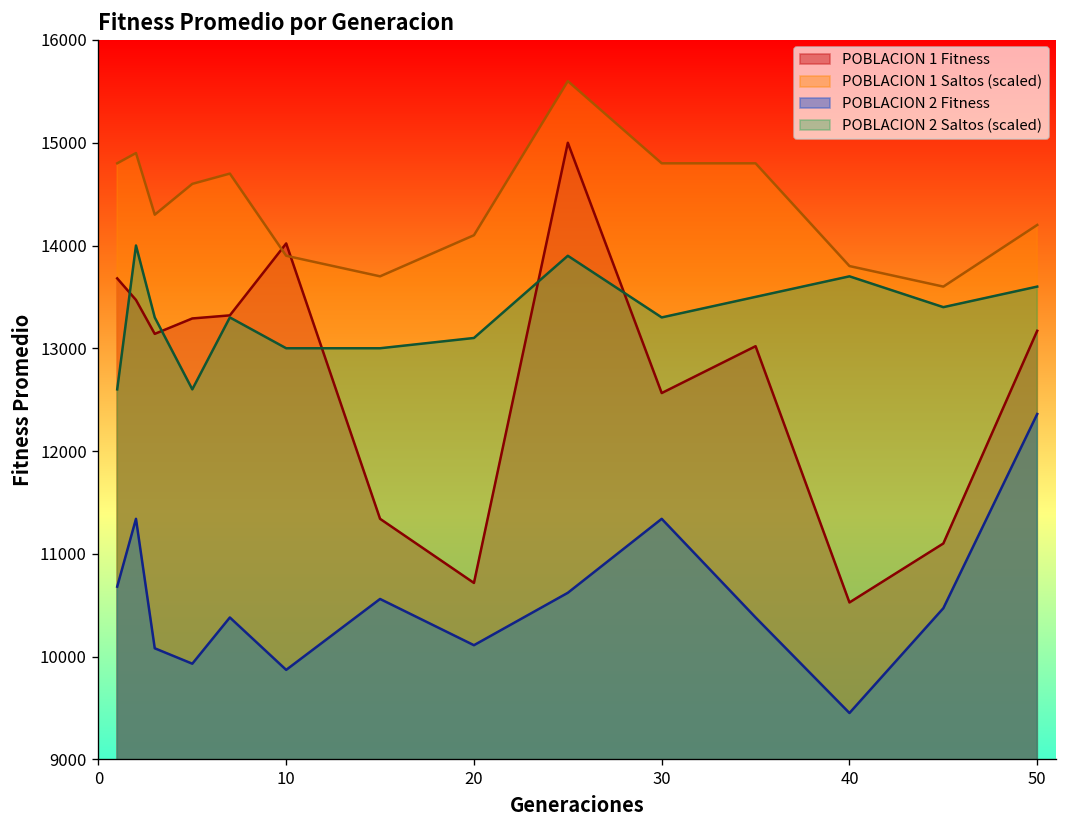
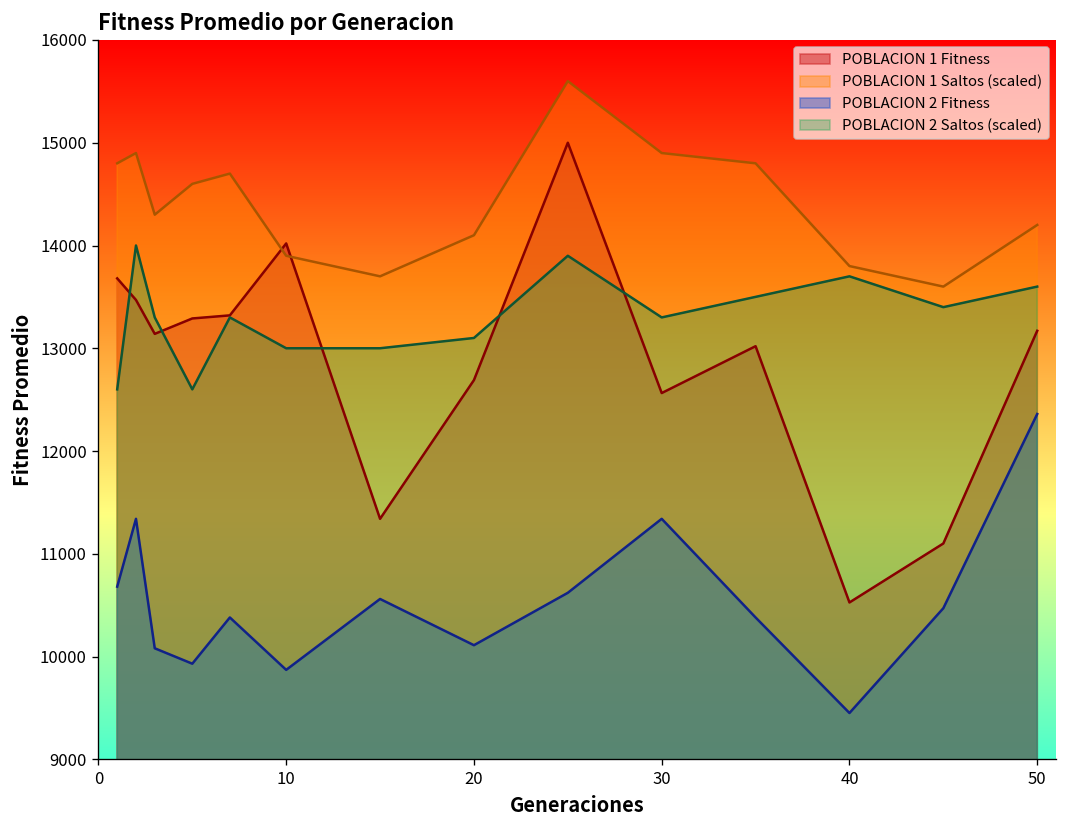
POBLACION 1 Fitness, 20: 10700 -> 12700
POBLACION 1 Saltos (scaled), 30: 14800 -> 14900
